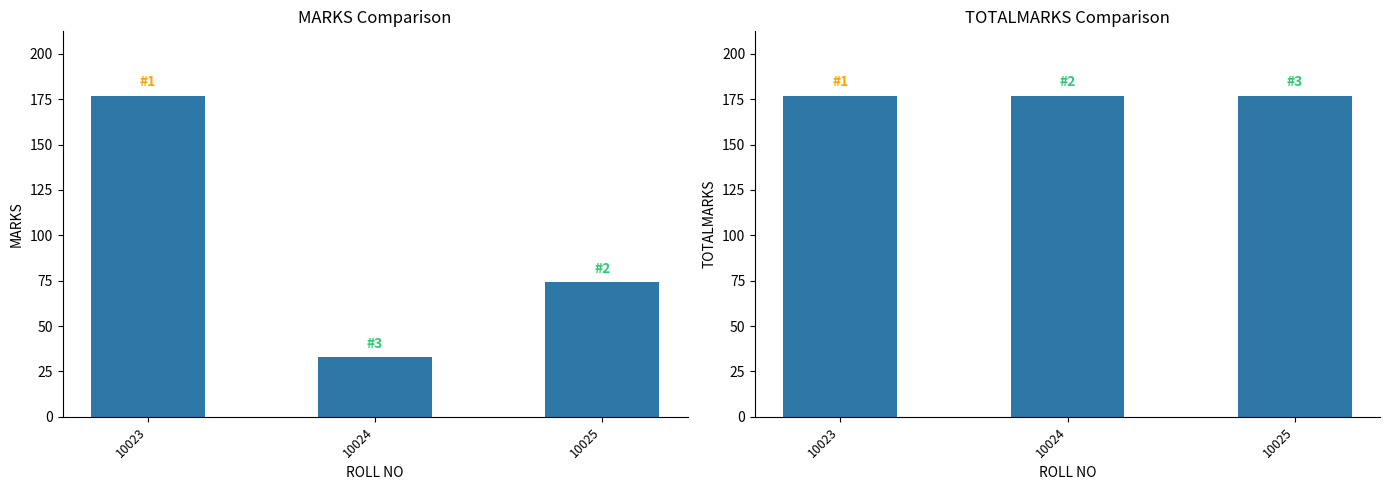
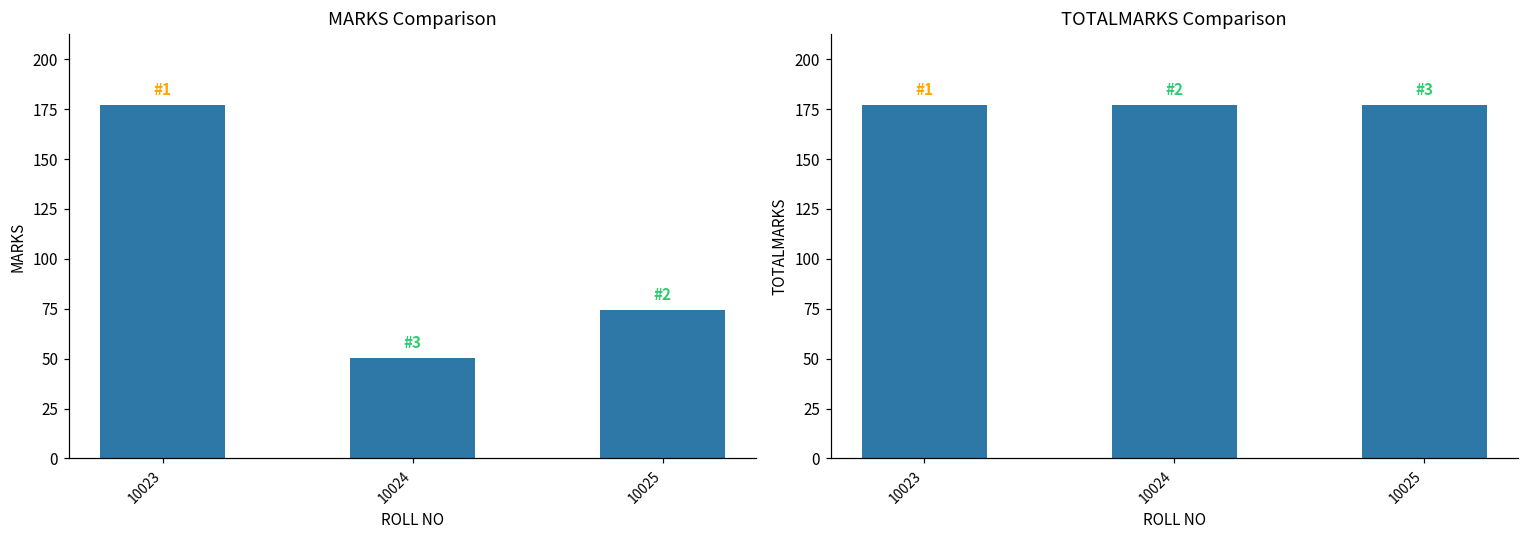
MARKS Comparison, 10024: 33 -> 50
